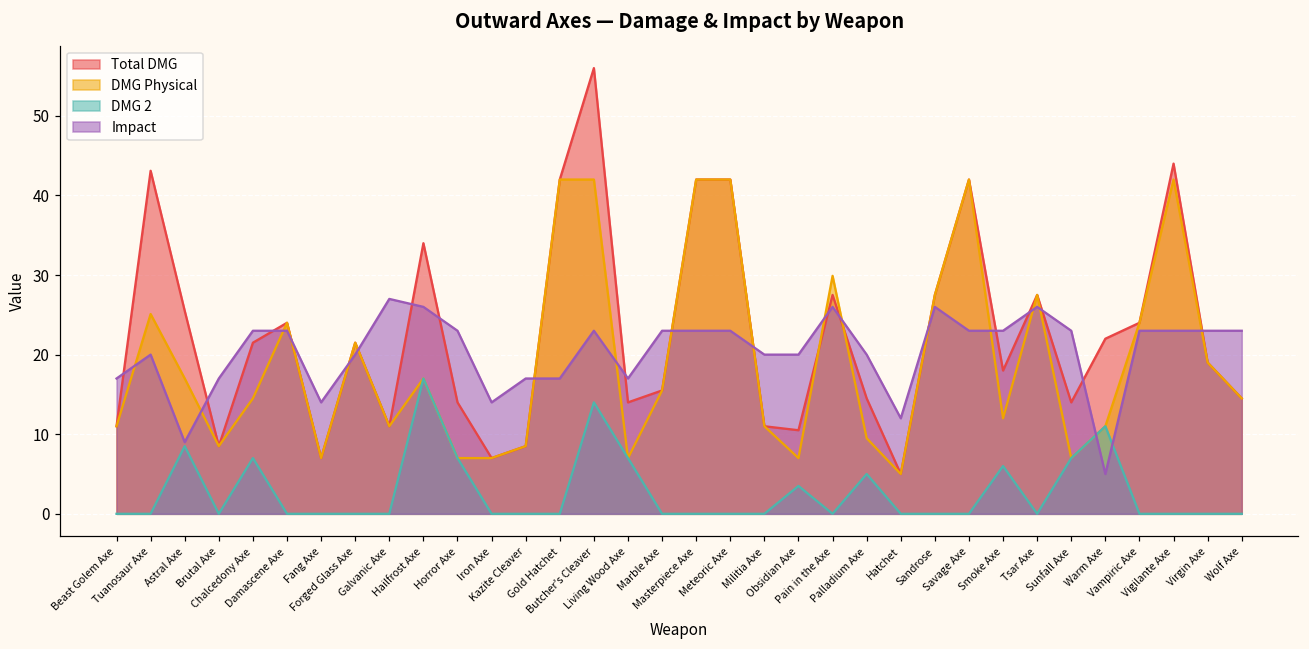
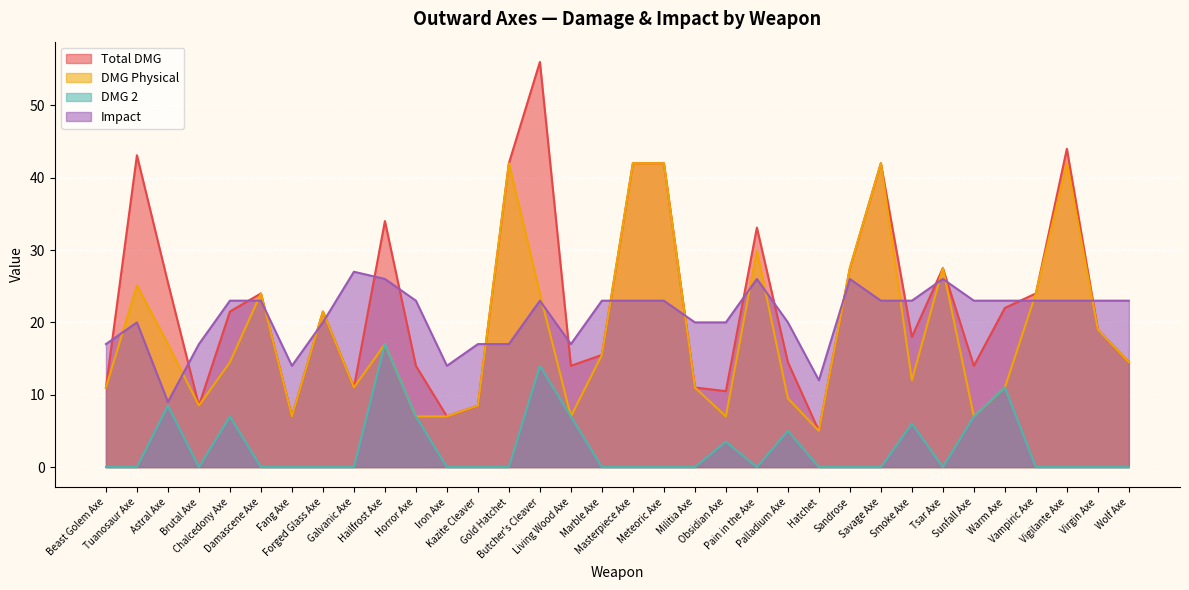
DMG Physical, Butcher's Cleaver: 42 -> 24
Total DMG, Pain in the Axe: 28 -> 33
Impact, Warm Axe: 5 -> 23
